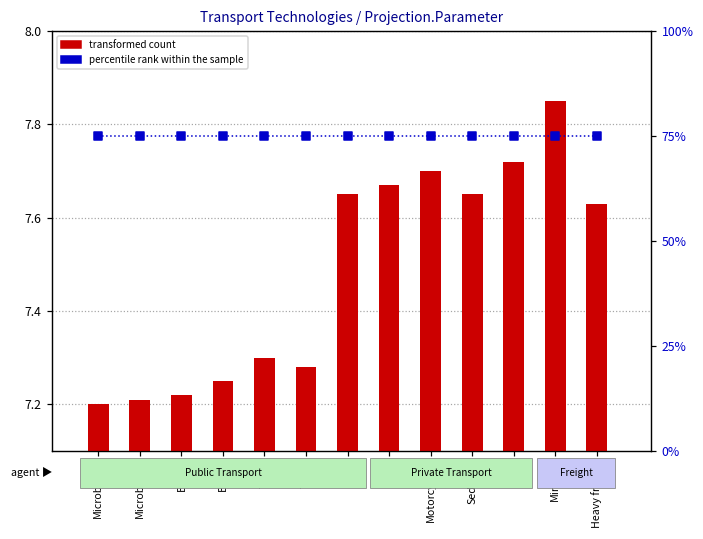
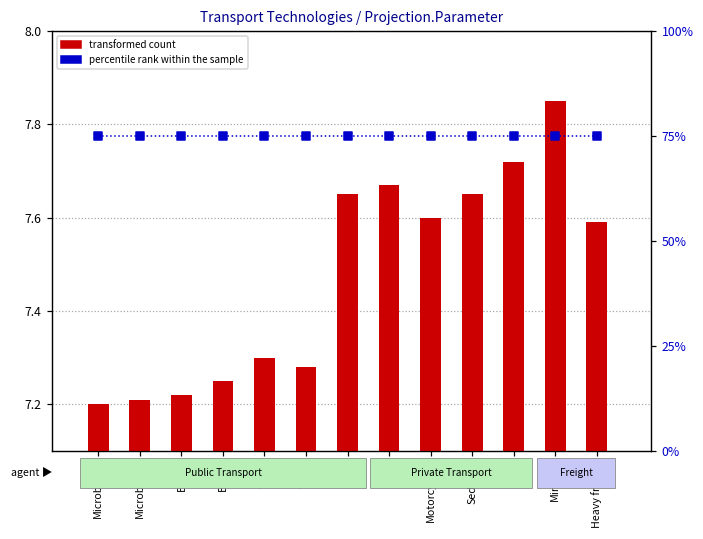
transformed count, Motorcycles: 7.7 -> 7.6
transformed count, Heavy freight: 7.63 -> 7.59
